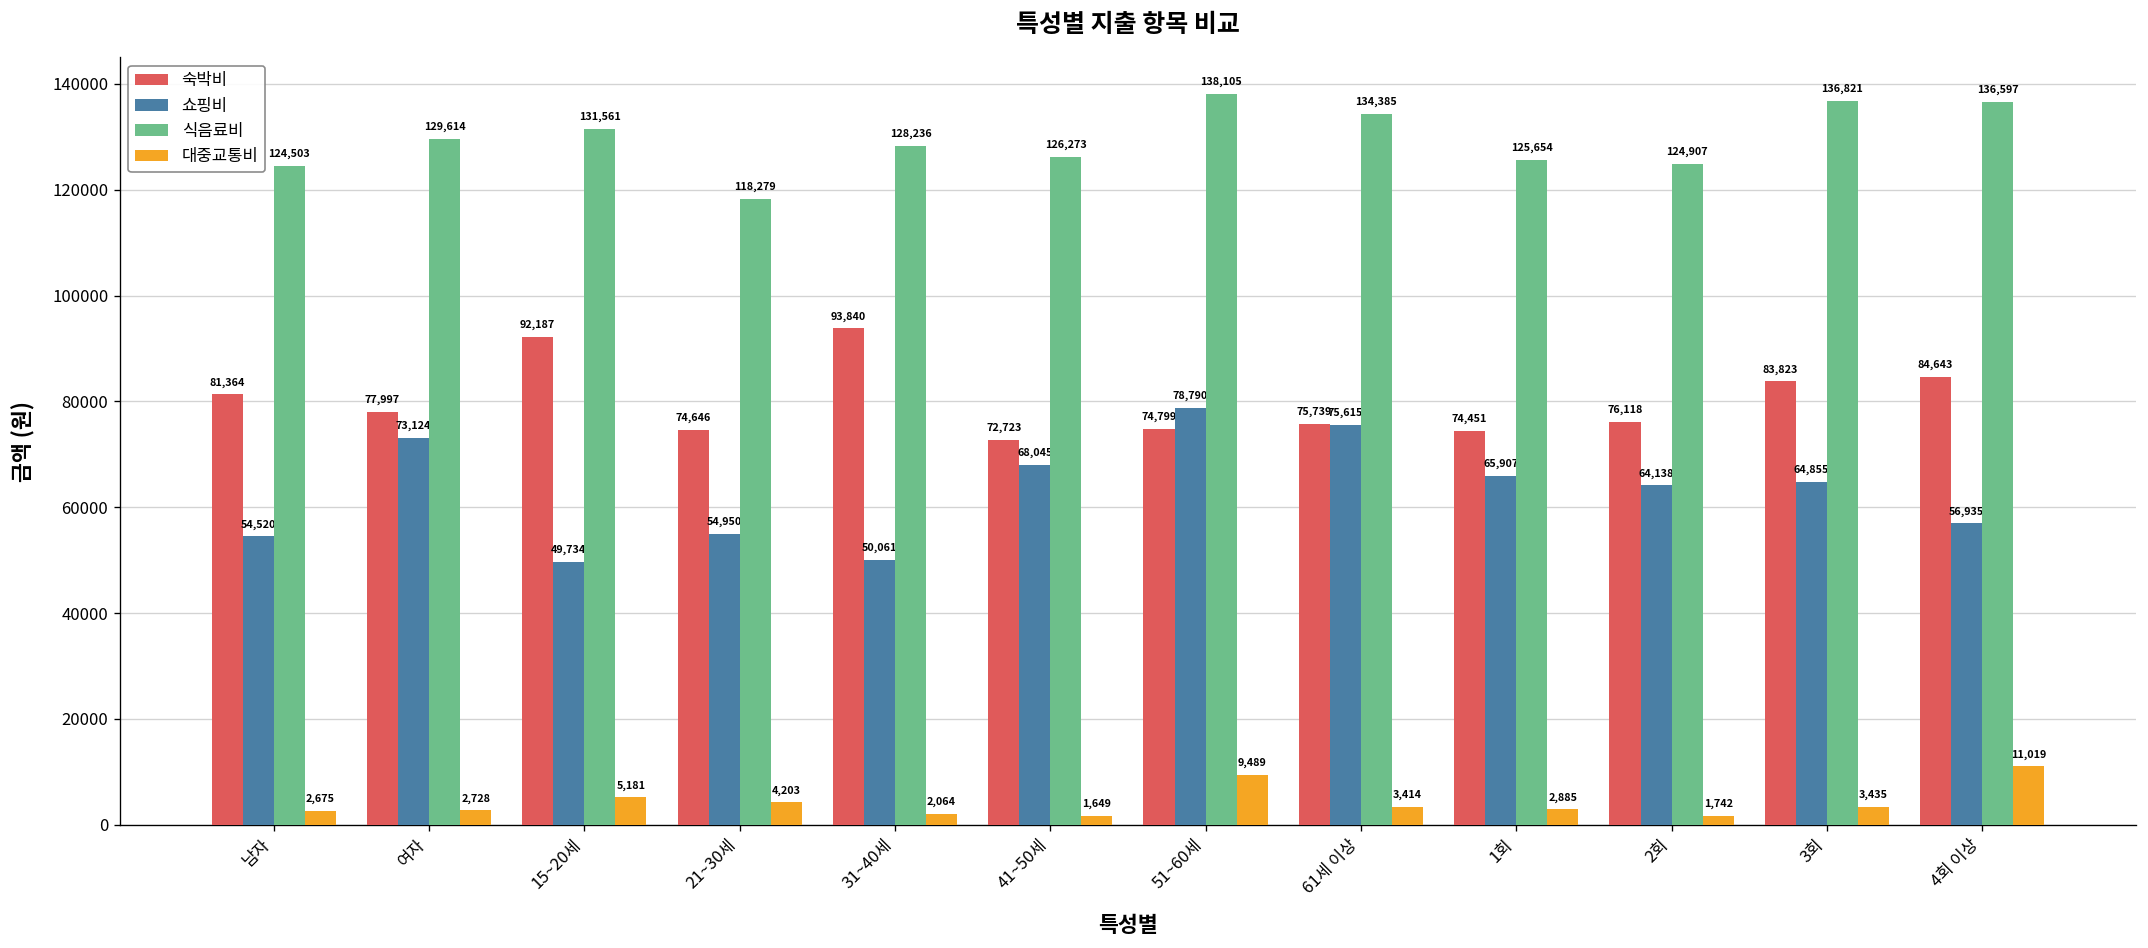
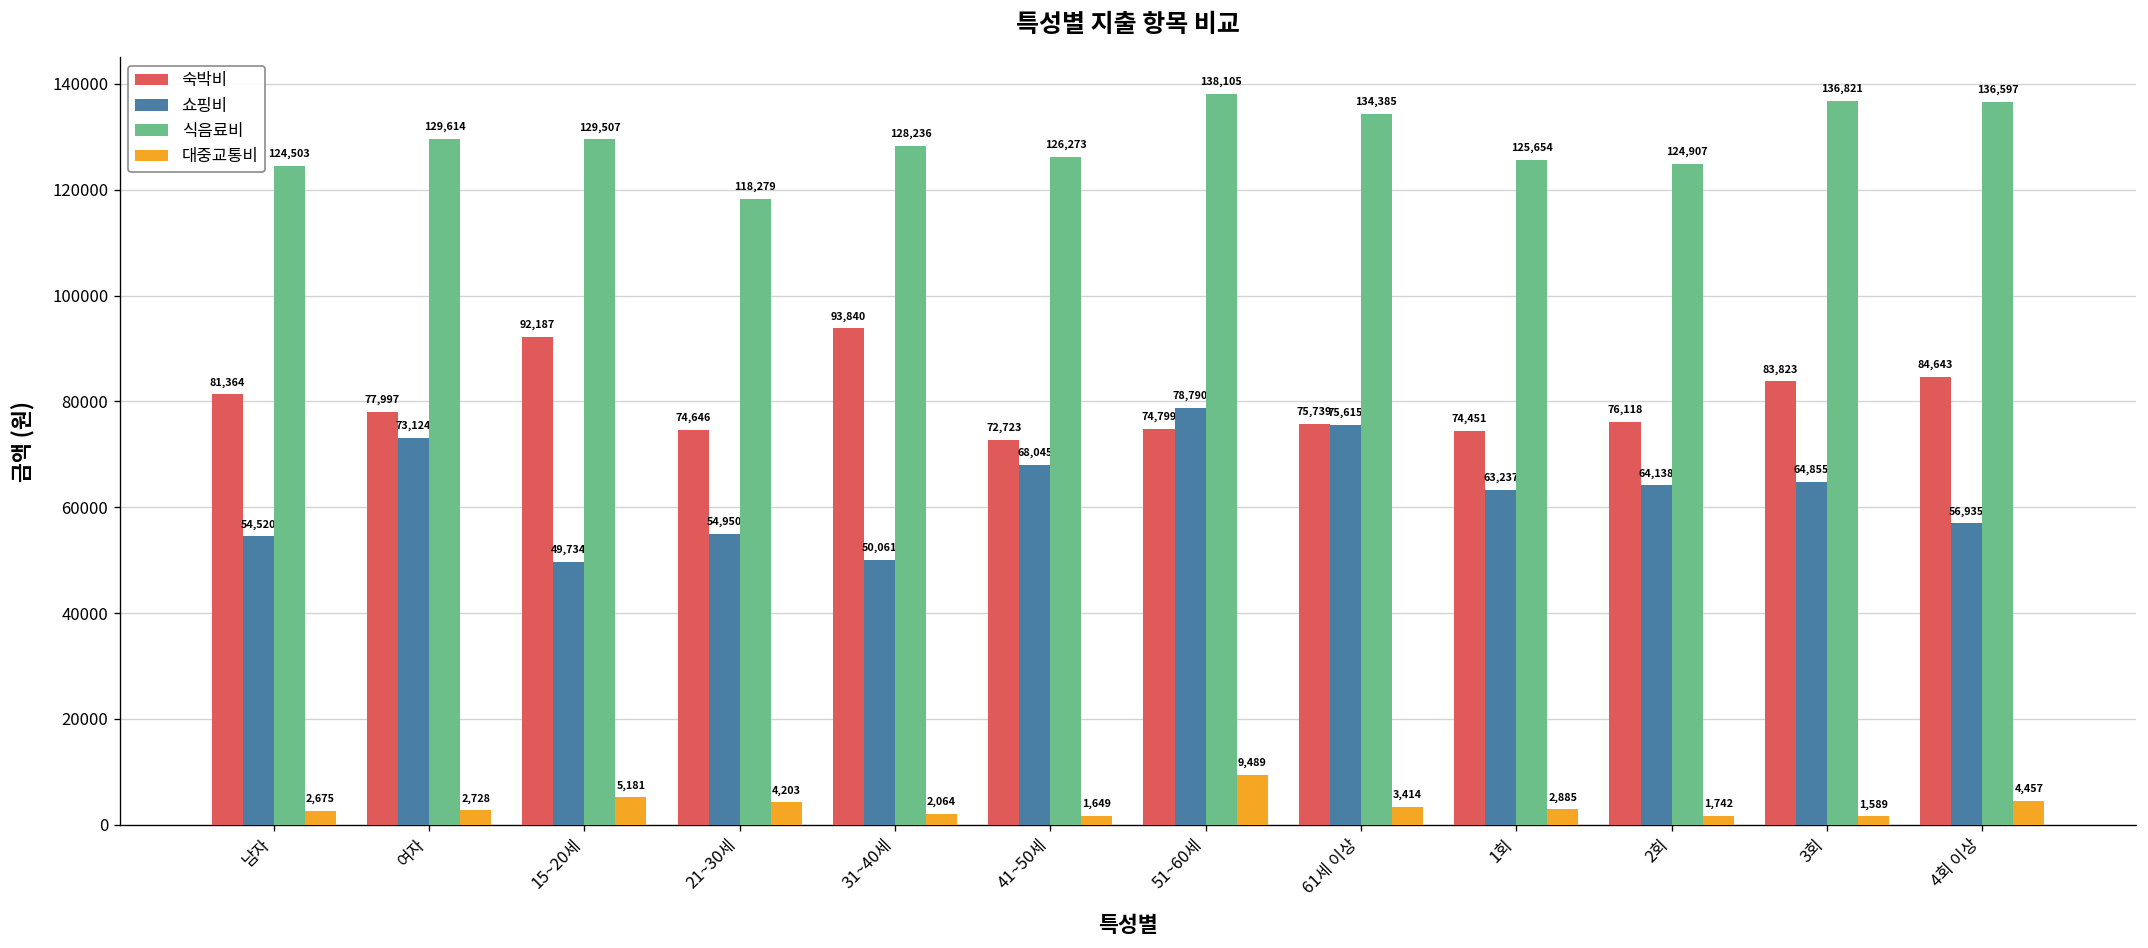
식음료비, 15~20세: 131,561 -> 129,507
쇼핑비, 1회: 65,907 -> 63,237
대중교통비, 3회: 3,435 -> 1,589
대중교통비, 4회 이상: 11,019 -> 4,457
